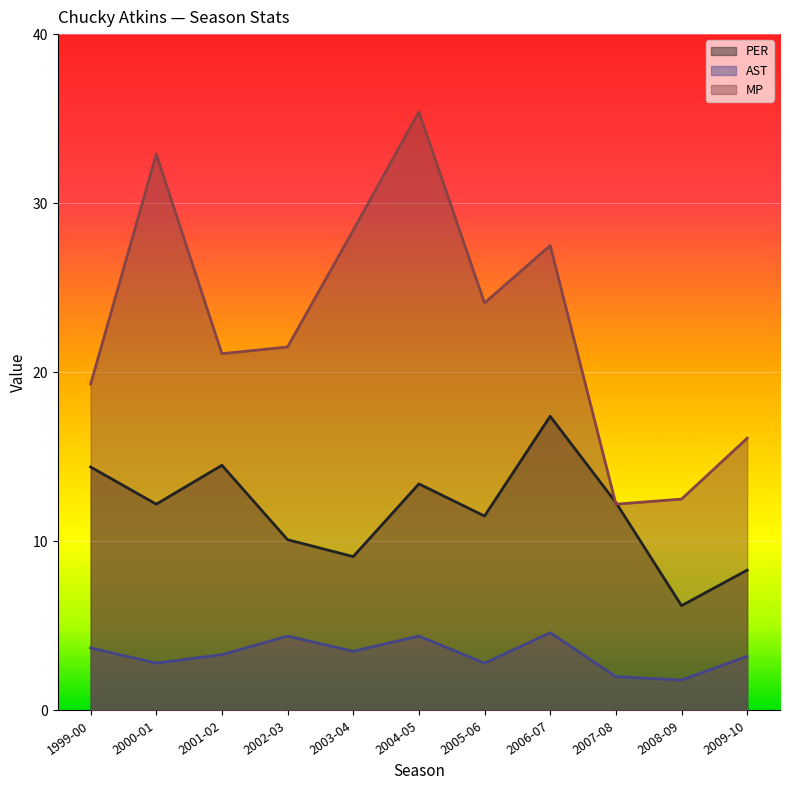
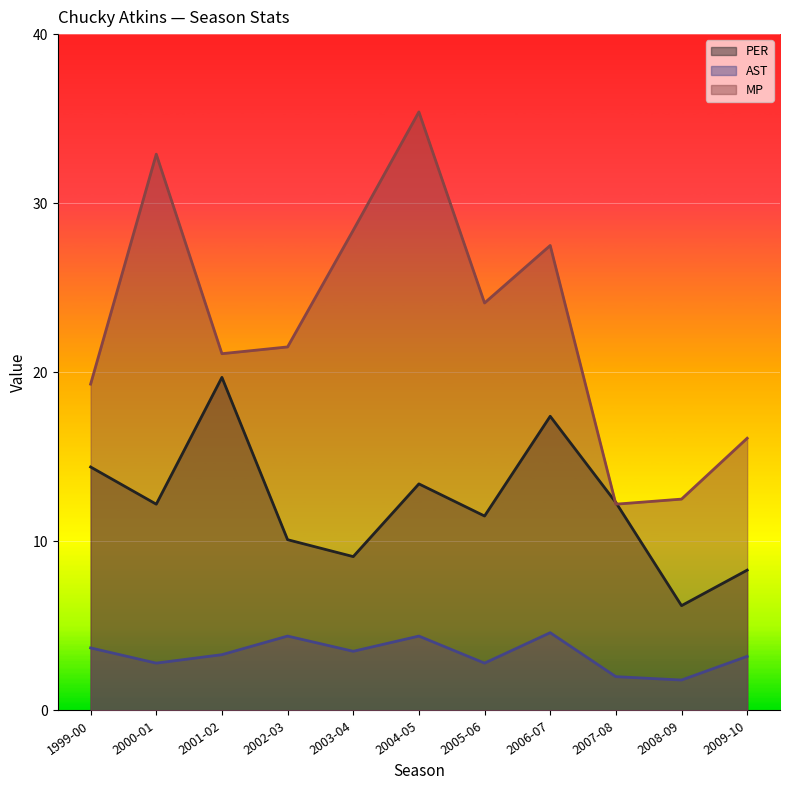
PER, 2001-02: 14.5 -> 19.7
